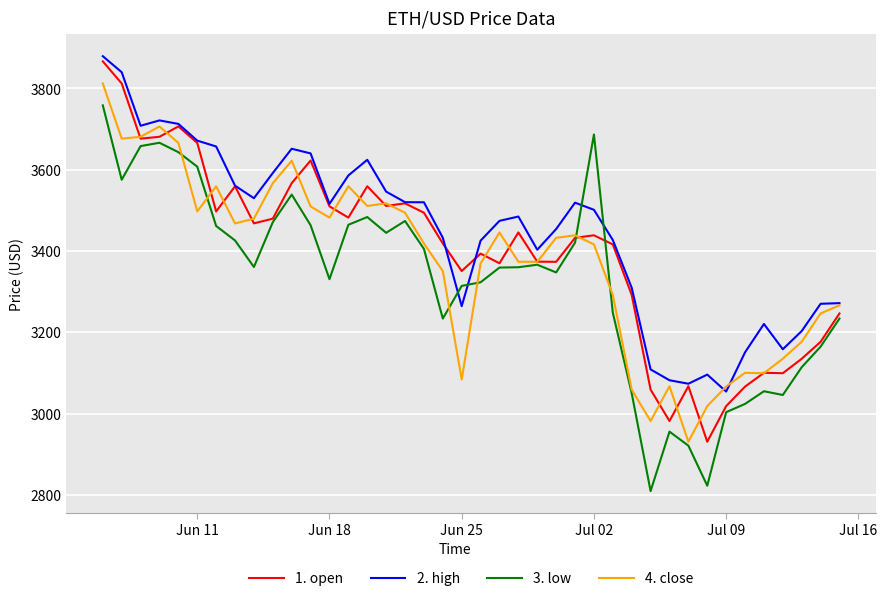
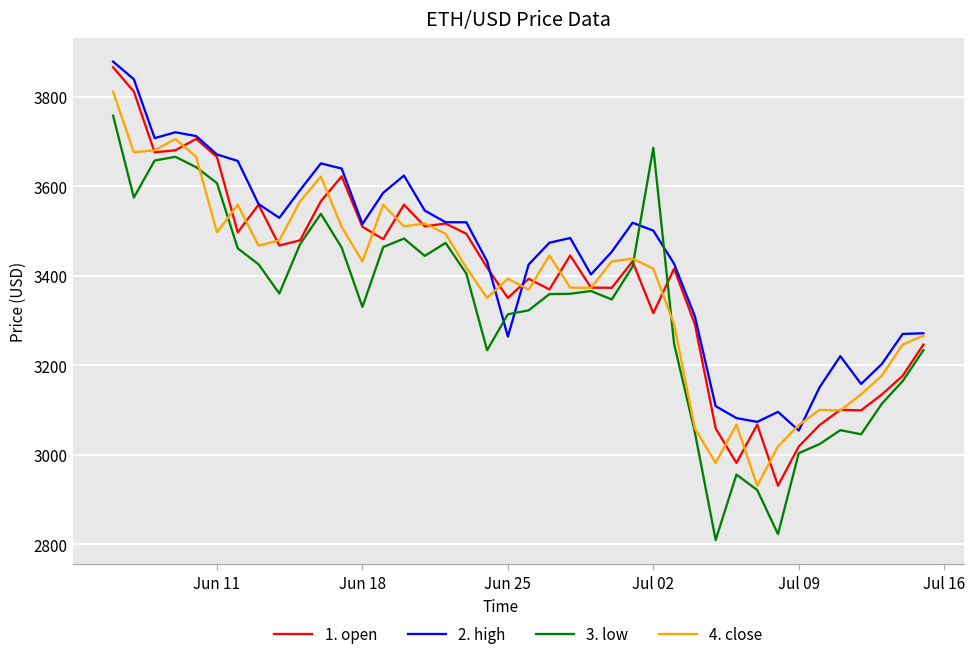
4. close, Jun 18: 3480 -> 3430
4. close, Jun 25: 3080 -> 3390
1. open, Jul 02: 3440 -> 3320
